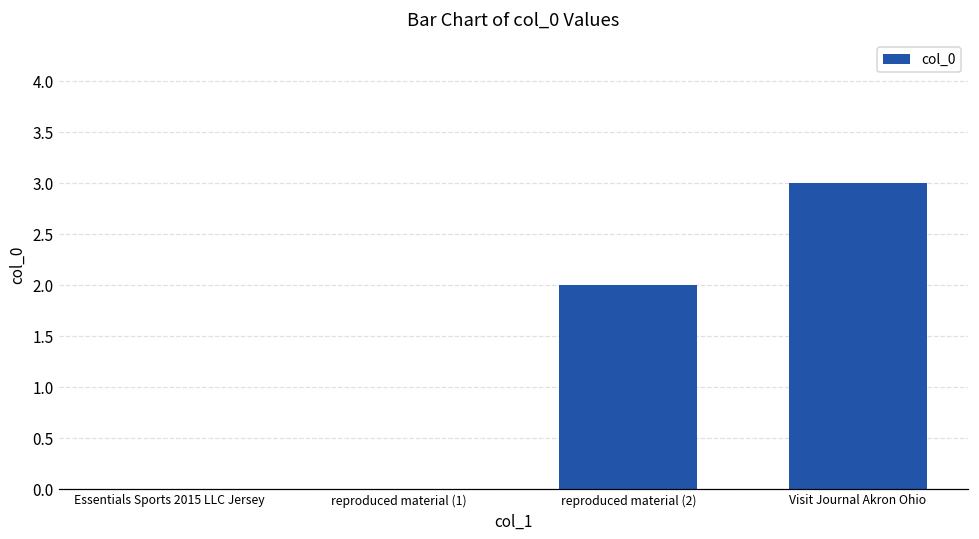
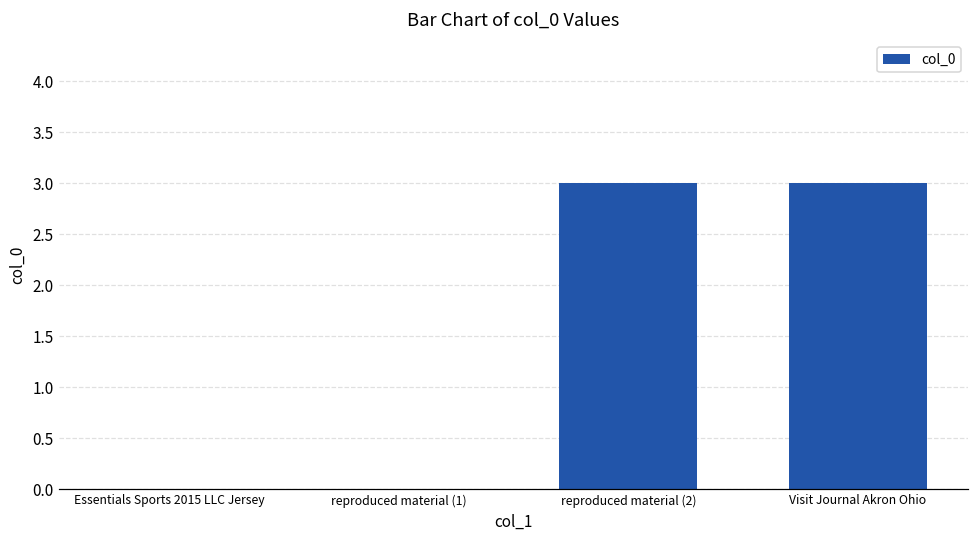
reproduced material (2): 2 -> 3
